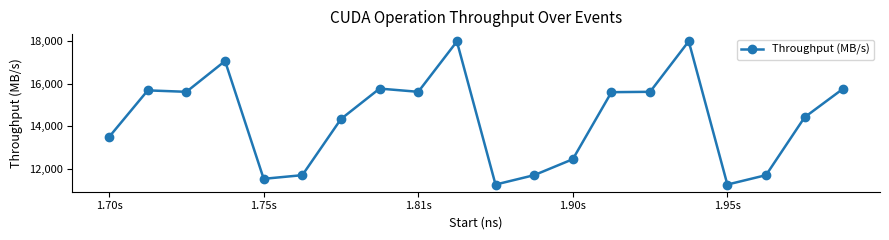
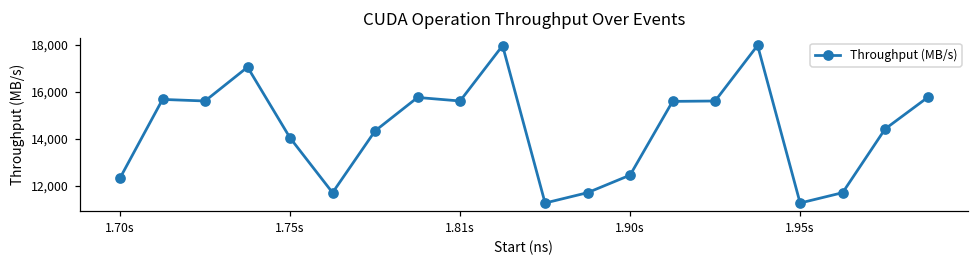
1.70s: 13,500 -> 12,300
1.75s: 11,500 -> 14,000
